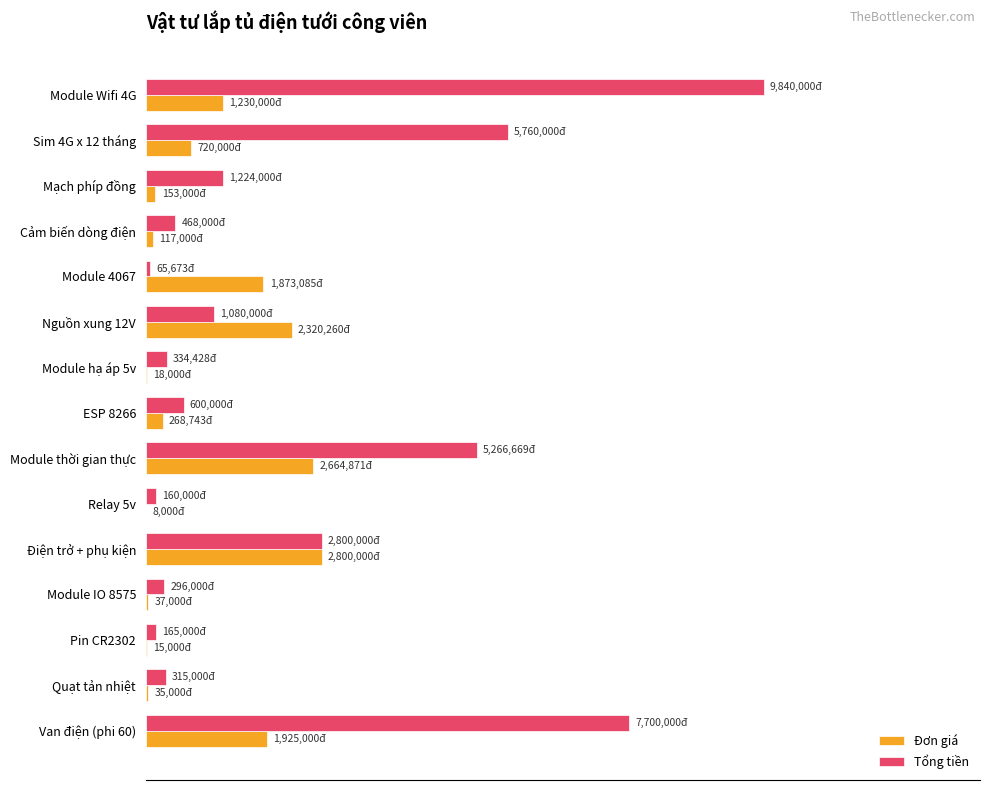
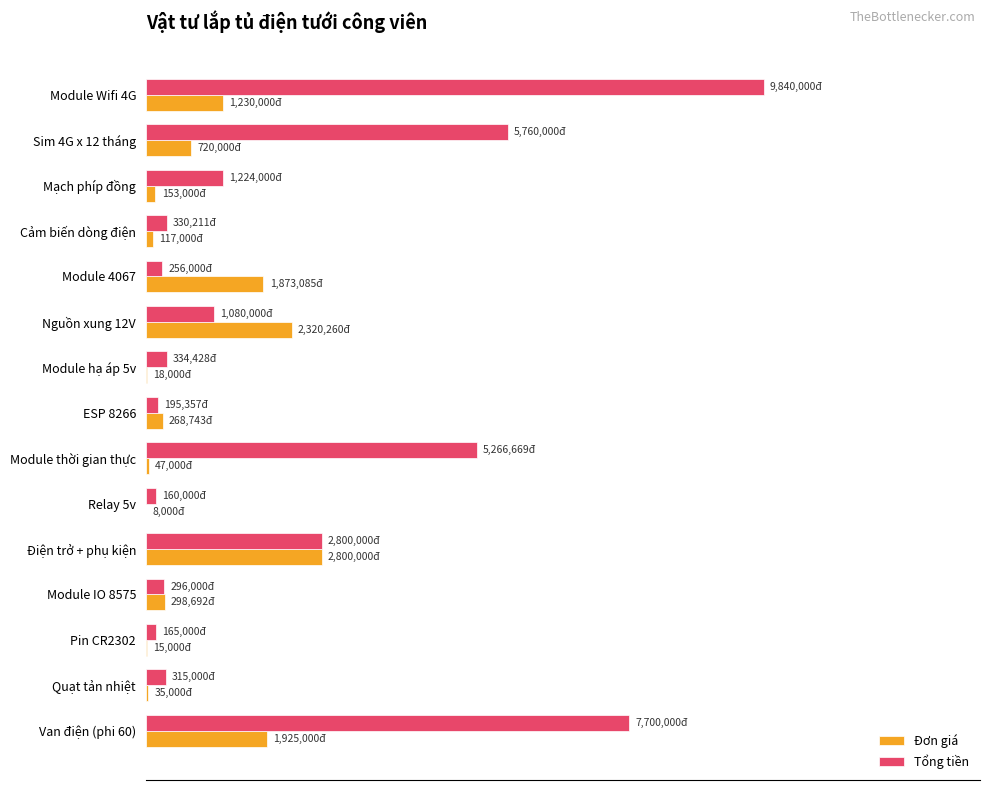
Tổng tiền, Cảm biến dòng điện: 468,000đ -> 330,211đ
Tổng tiền, Module 4067: 65,673đ -> 256,000đ
Tổng tiền, ESP 8266: 600,000đ -> 195,357đ
Đơn giá, Module thời gian thực: 2,664,871đ -> 47,000đ
Đơn giá, Module IO 8575: 37,000đ -> 298,692đ
